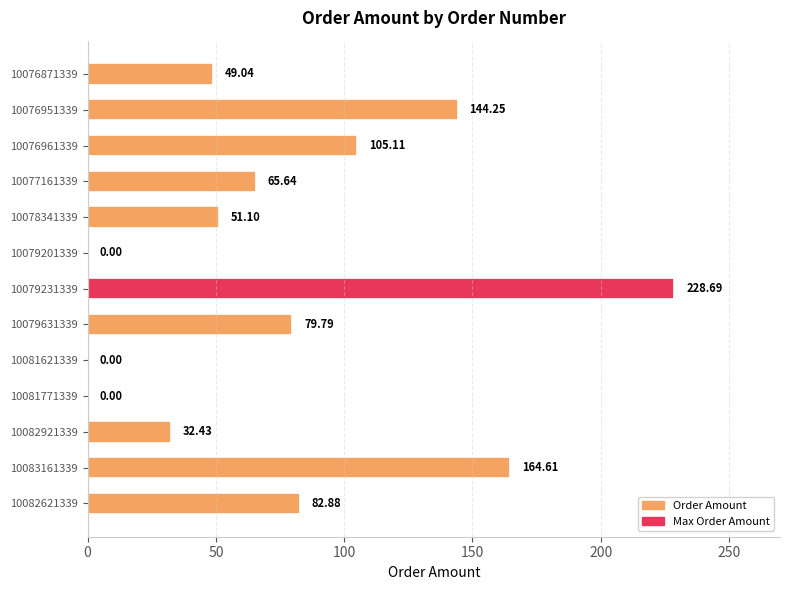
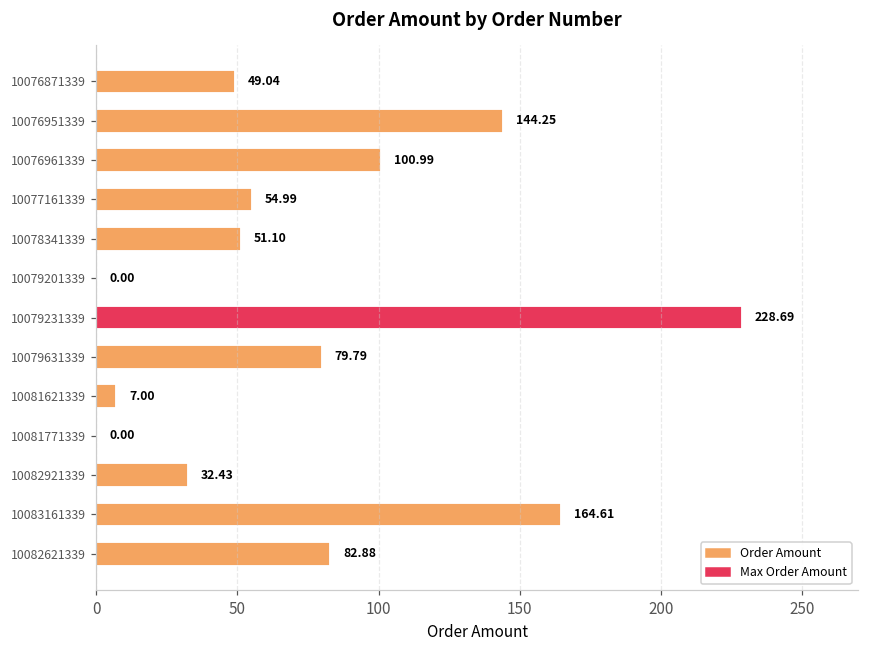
10076961339: 105.11 -> 100.99
10077161339: 65.64 -> 54.99
10081621339: 0.00 -> 7.00
